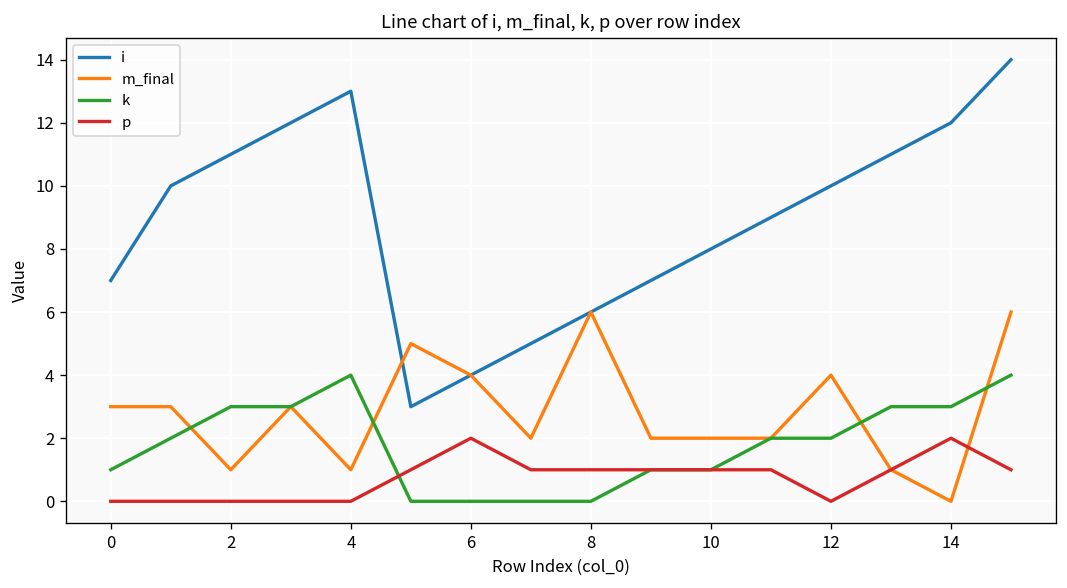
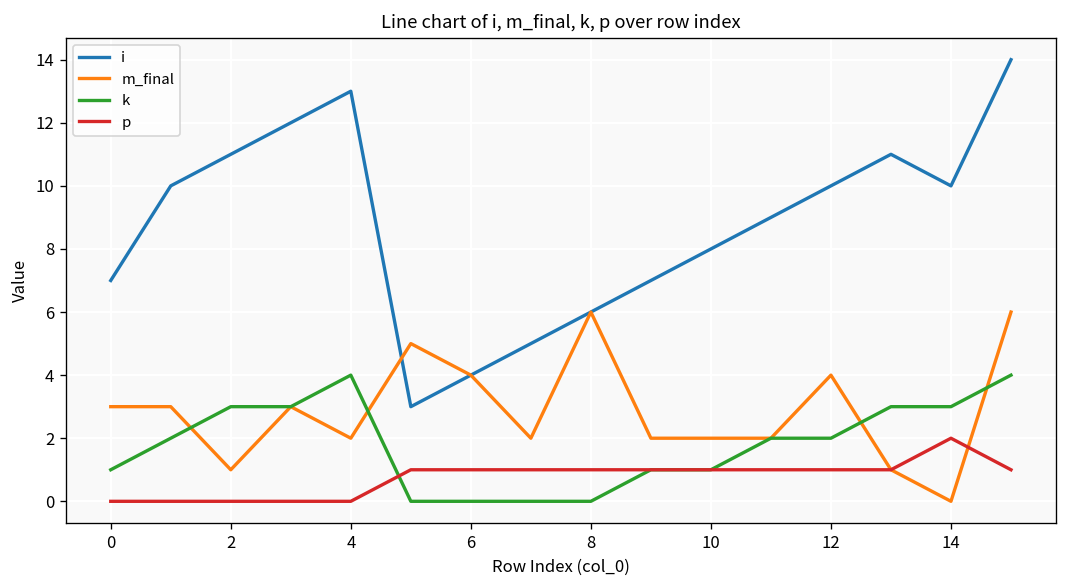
m_final, 4: 1 -> 2
p, 6: 2 -> 1
p, 12: 0 -> 1
i, 14: 12 -> 10
